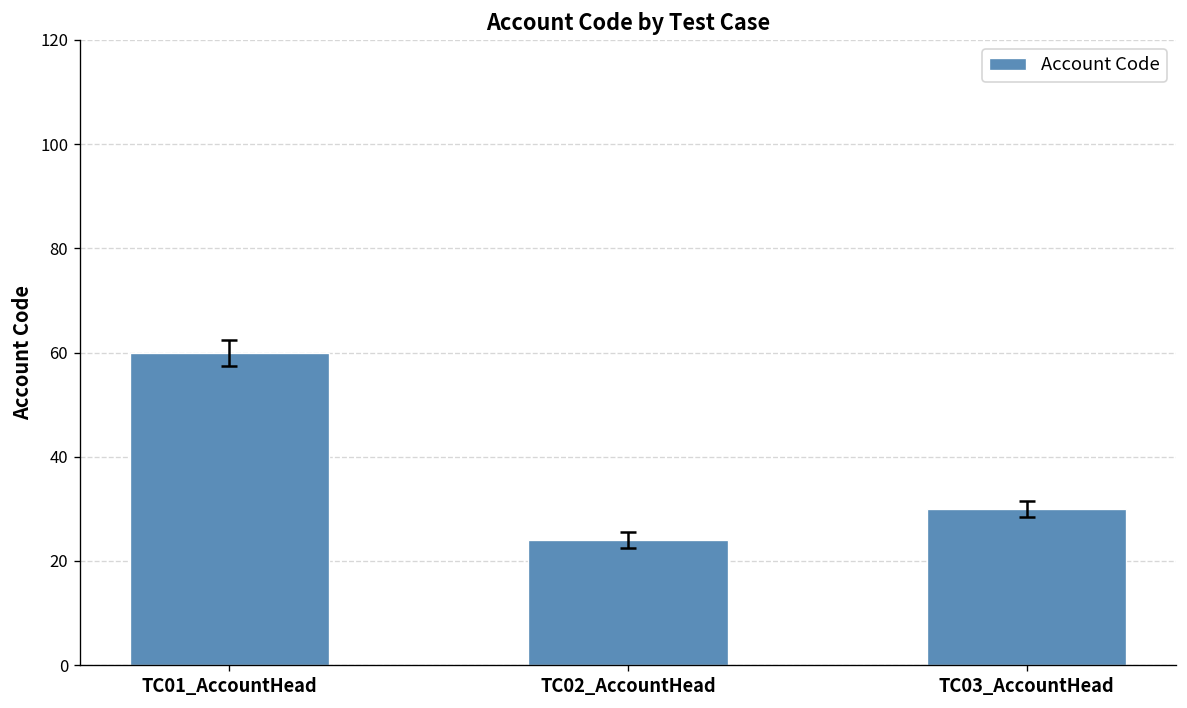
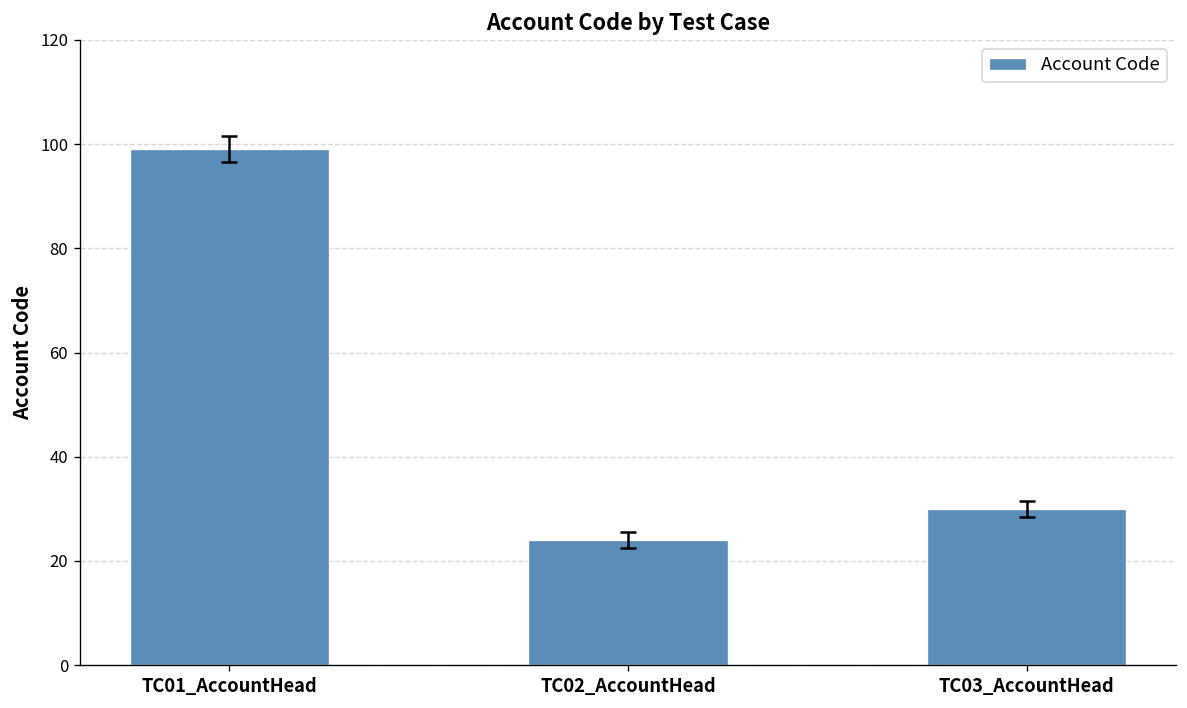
Account Code, TC01_AccountHead: 60 -> 99
